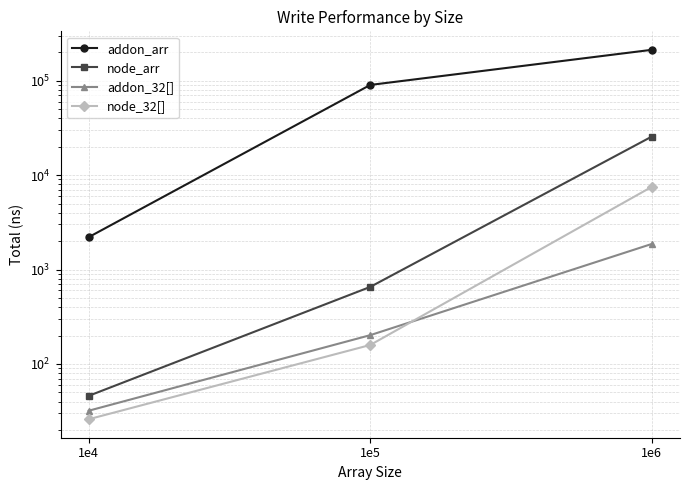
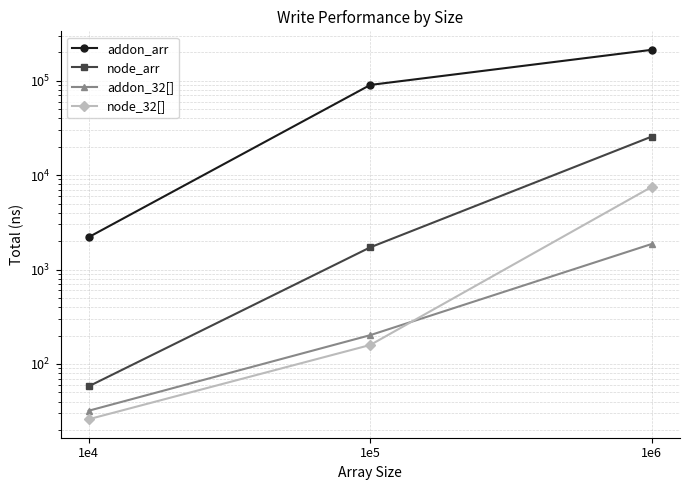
node_arr, 1e4: 50 -> 60
node_arr, 1e5: 700 -> 1700
